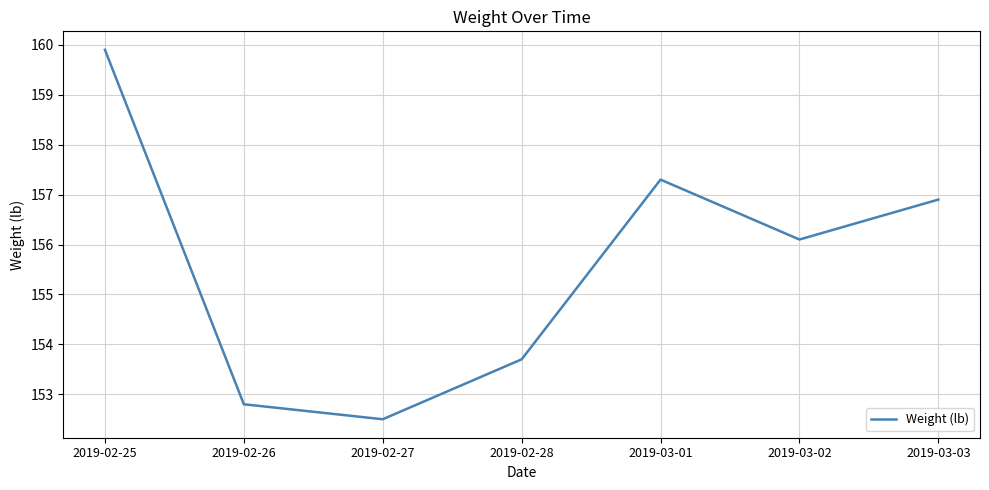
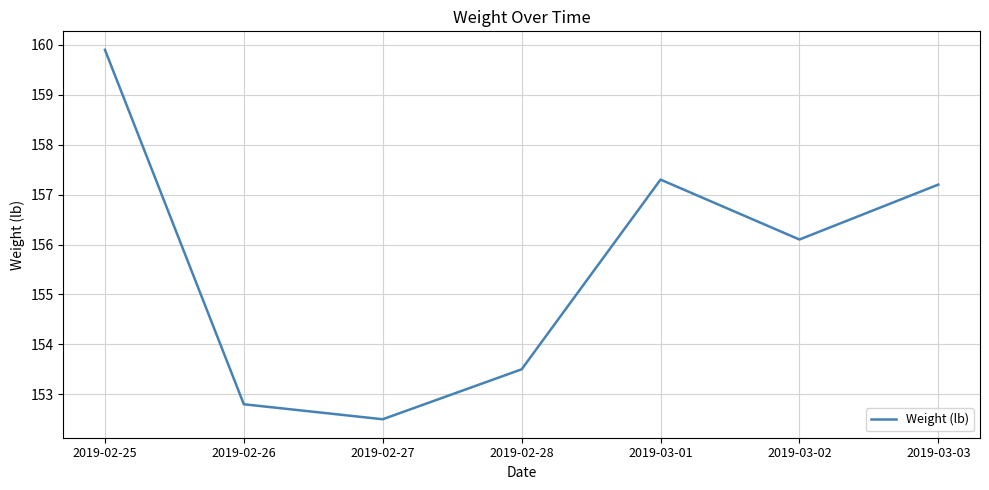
2019-02-28: 153.7 -> 153.5
2019-03-03: 156.9 -> 157.2
